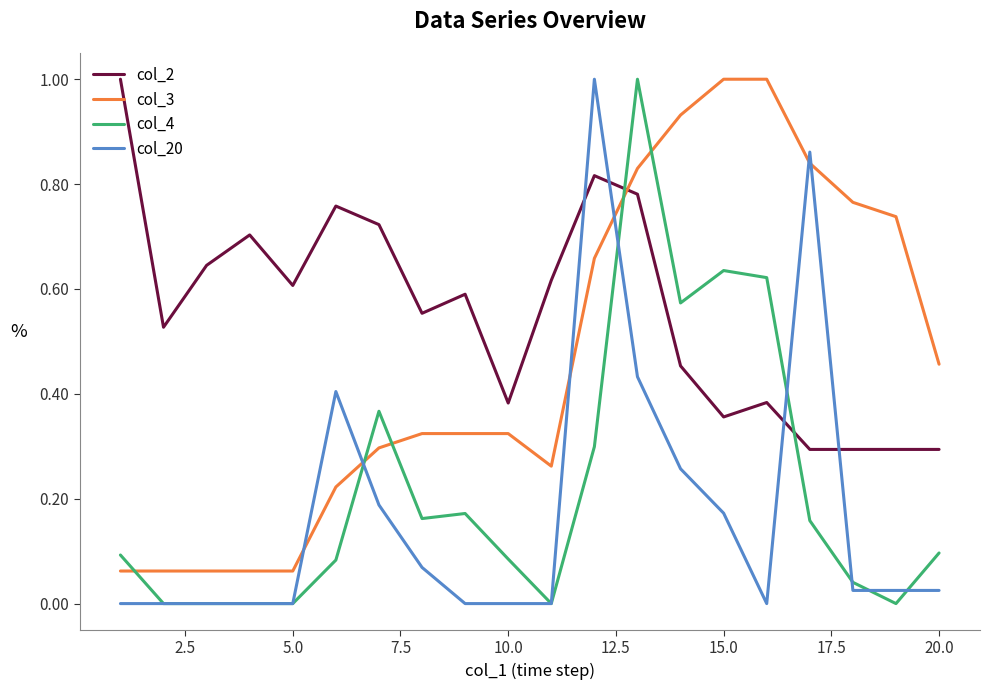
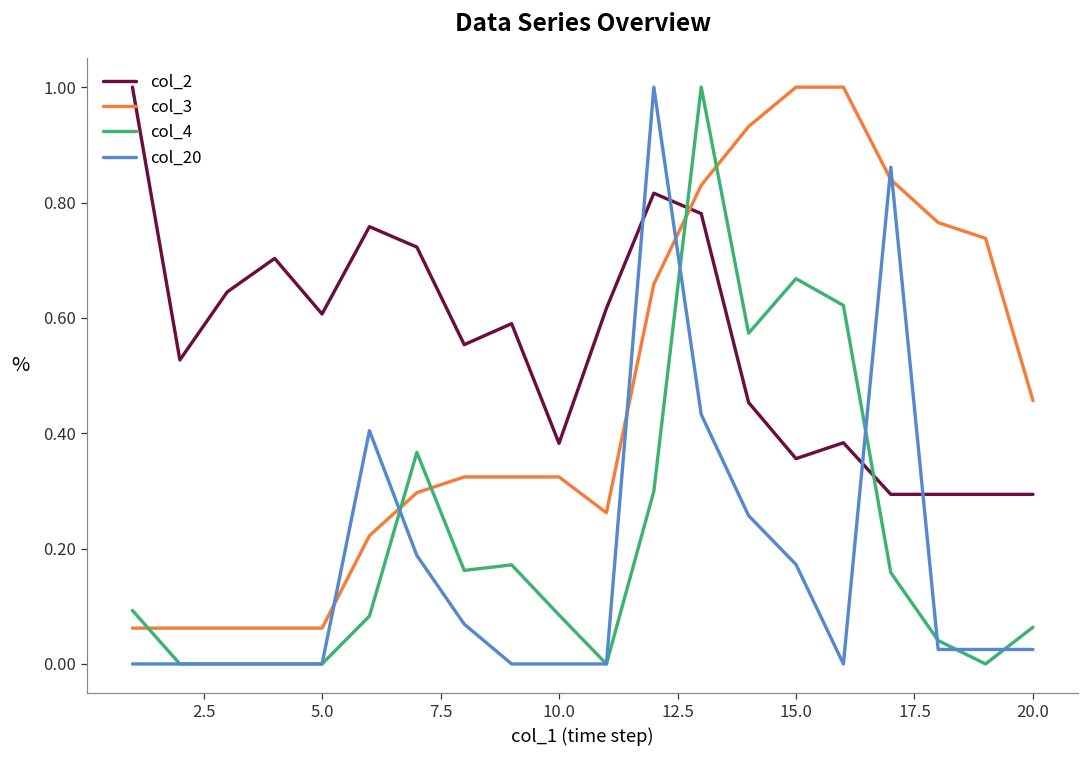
col_4, 15.0: 0.64 -> 0.67
col_4, 20.0: 0.10 -> 0.06
